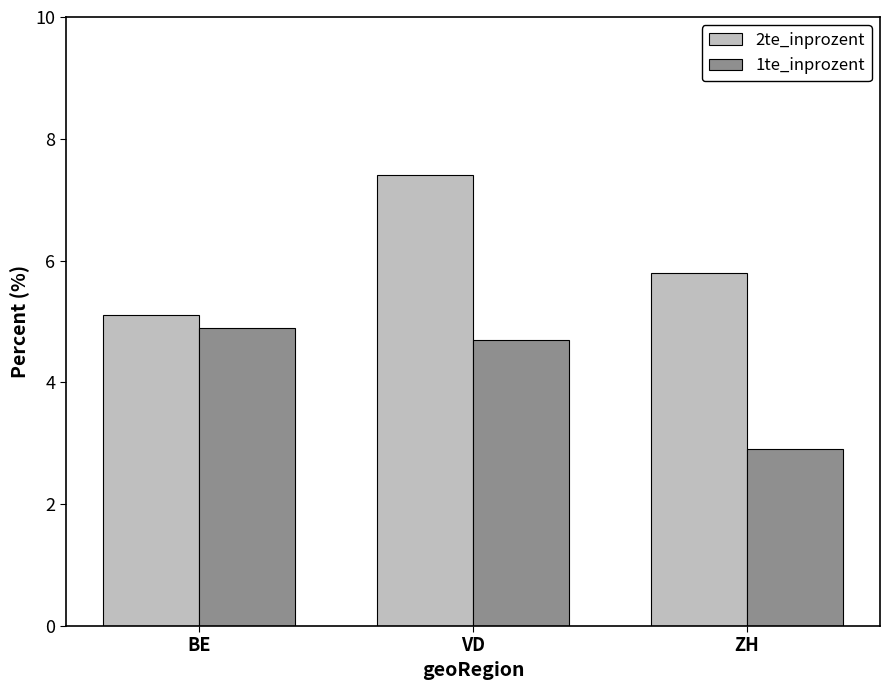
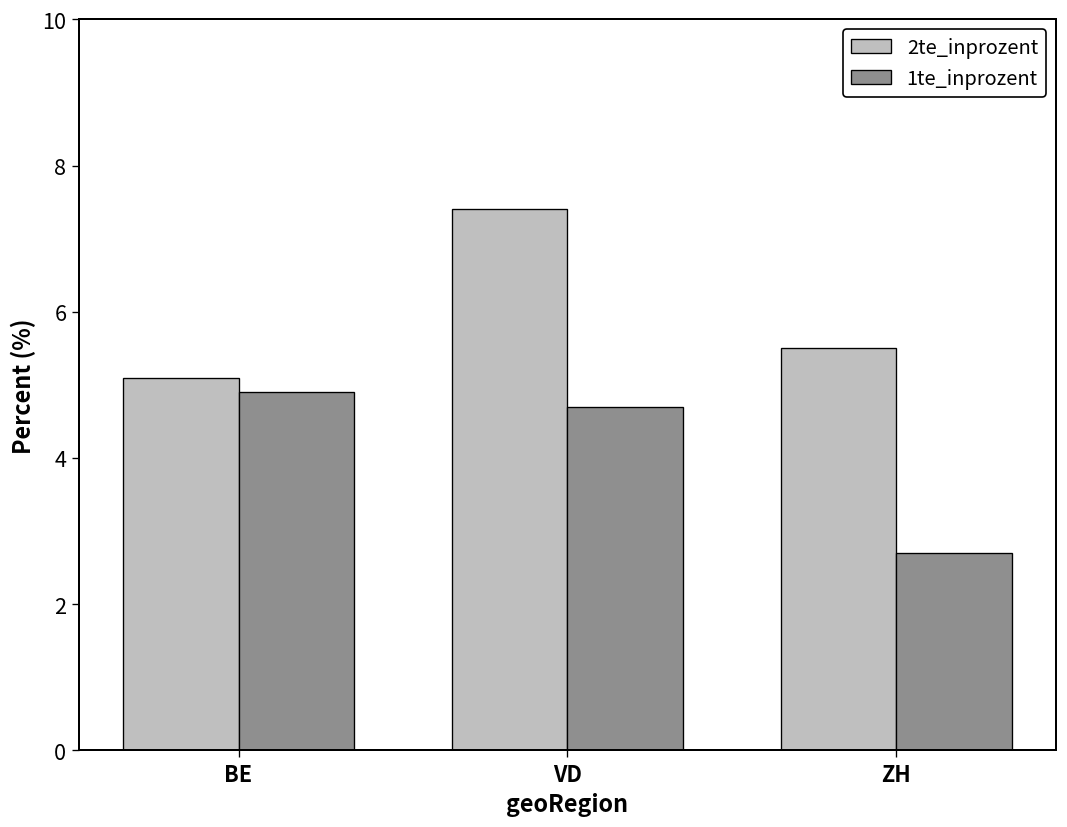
2te_inprozent, ZH: 5.8 -> 5.5
1te_inprozent, ZH: 2.9 -> 2.7
